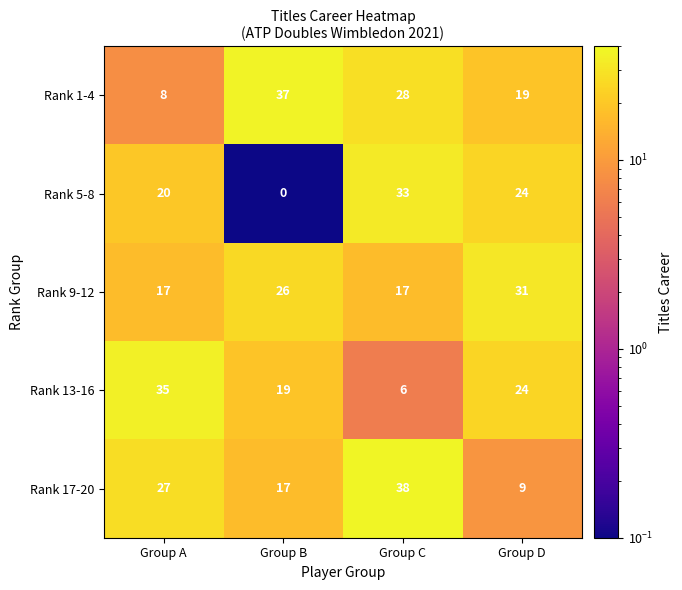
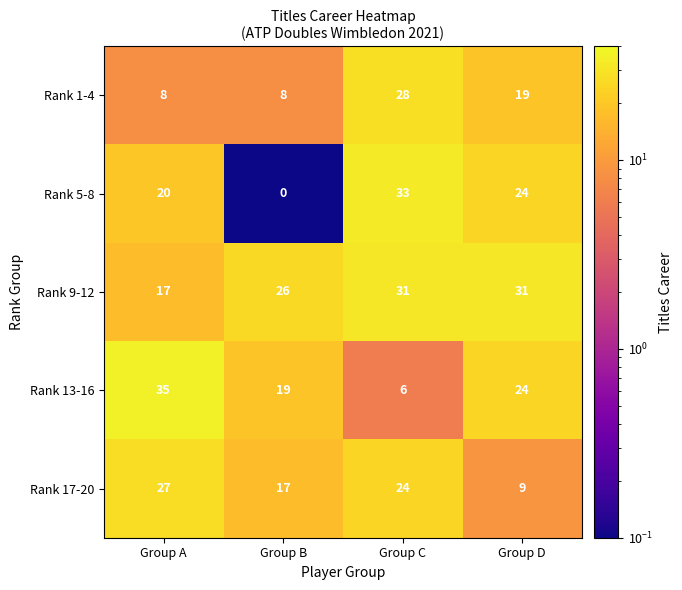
Rank 1-4, Group B: 37 -> 8
Rank 9-12, Group C: 17 -> 31
Rank 17-20, Group C: 38 -> 24
